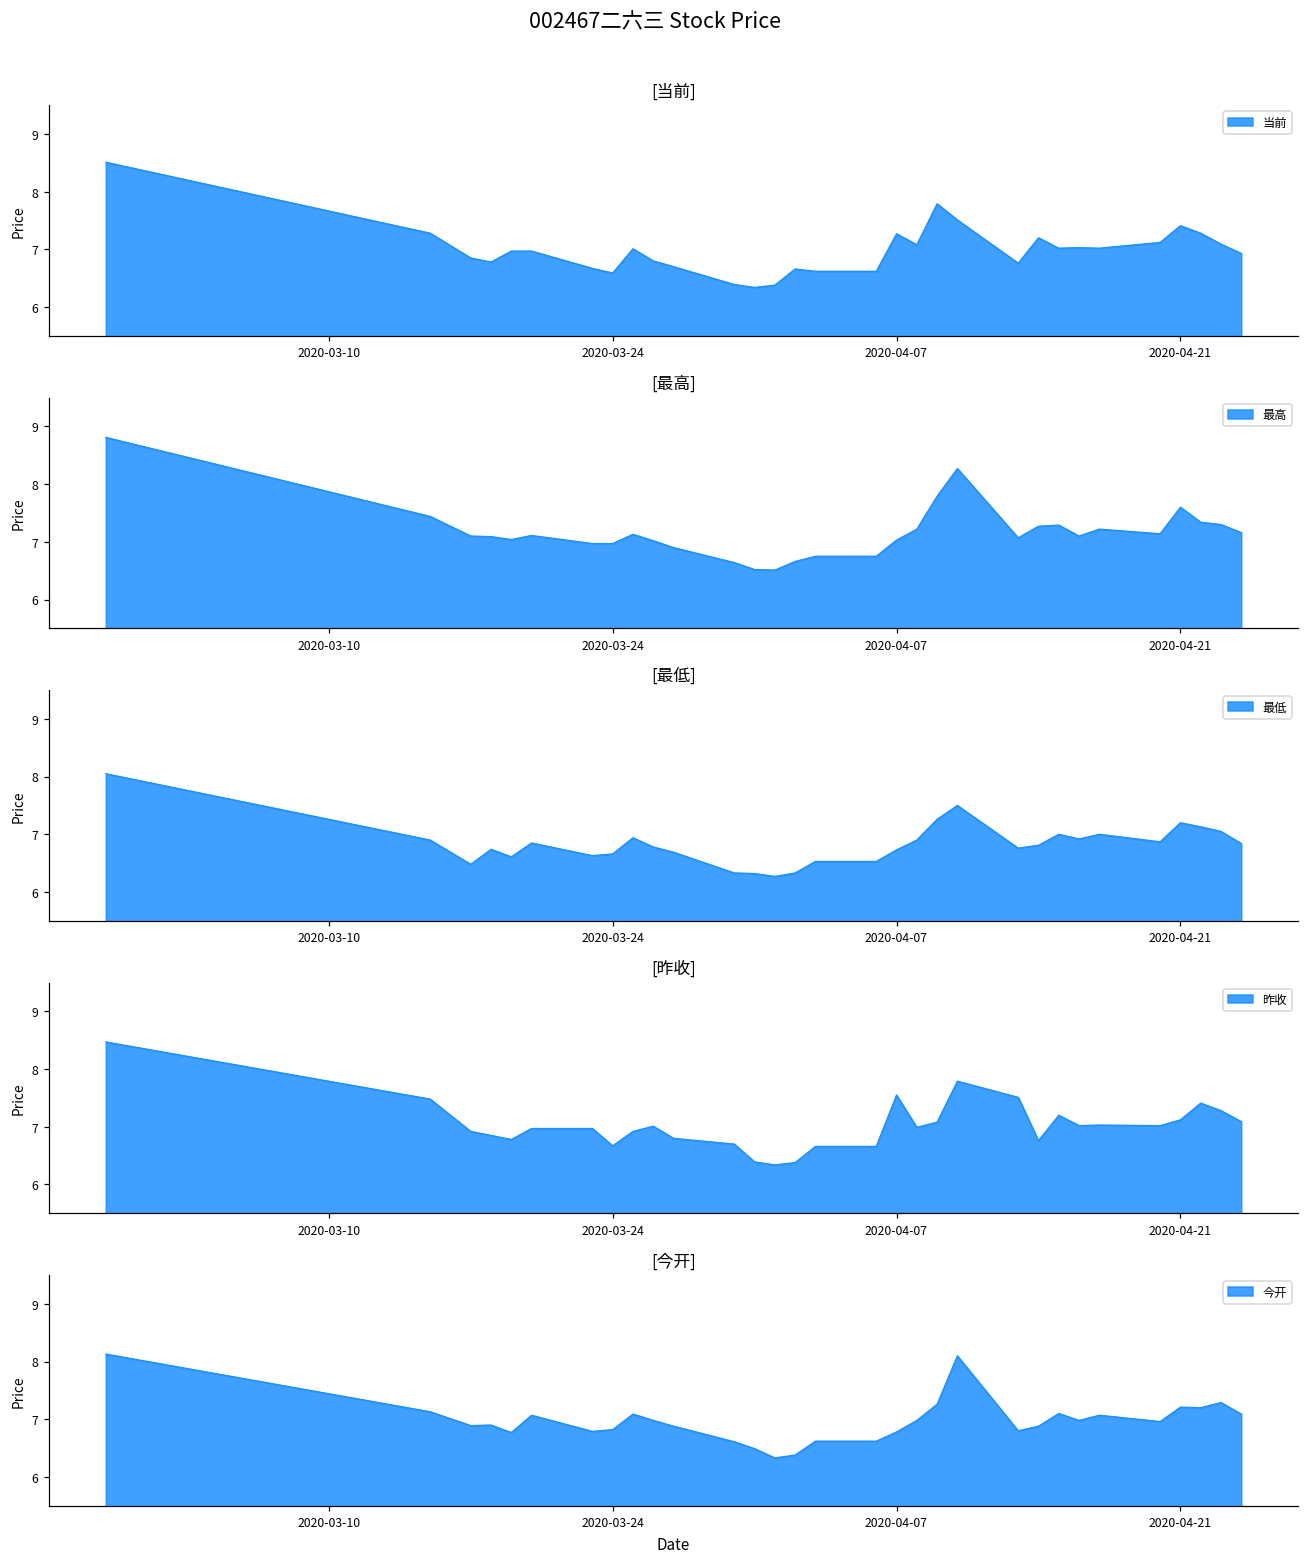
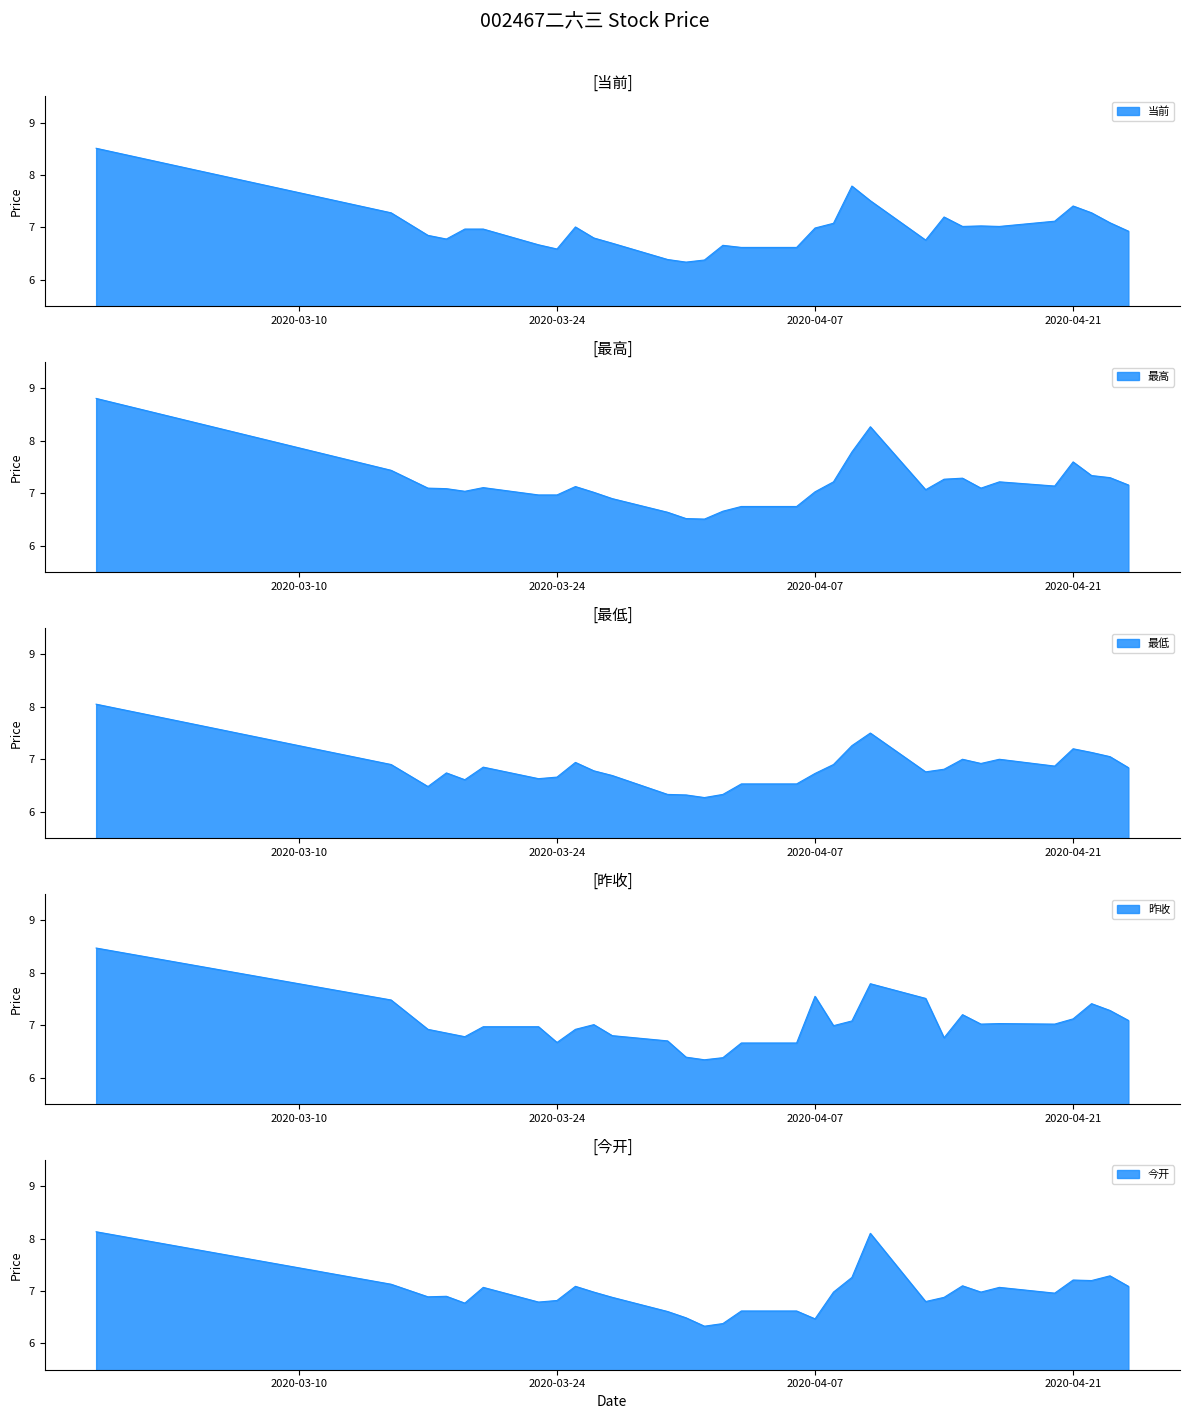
[当前], 2020-04-07: 7.3 -> 7.0
[今开], 2020-04-07: 6.8 -> 6.5
